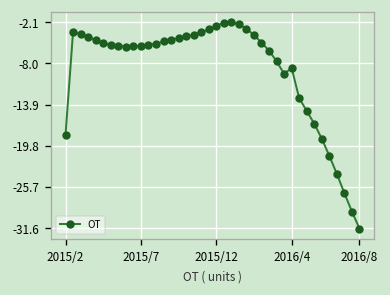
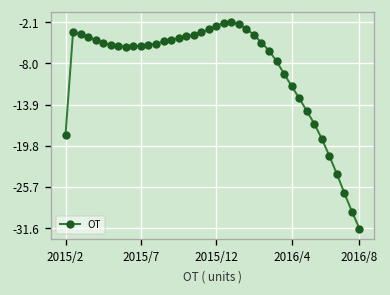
2016/4: -9 -> -11
